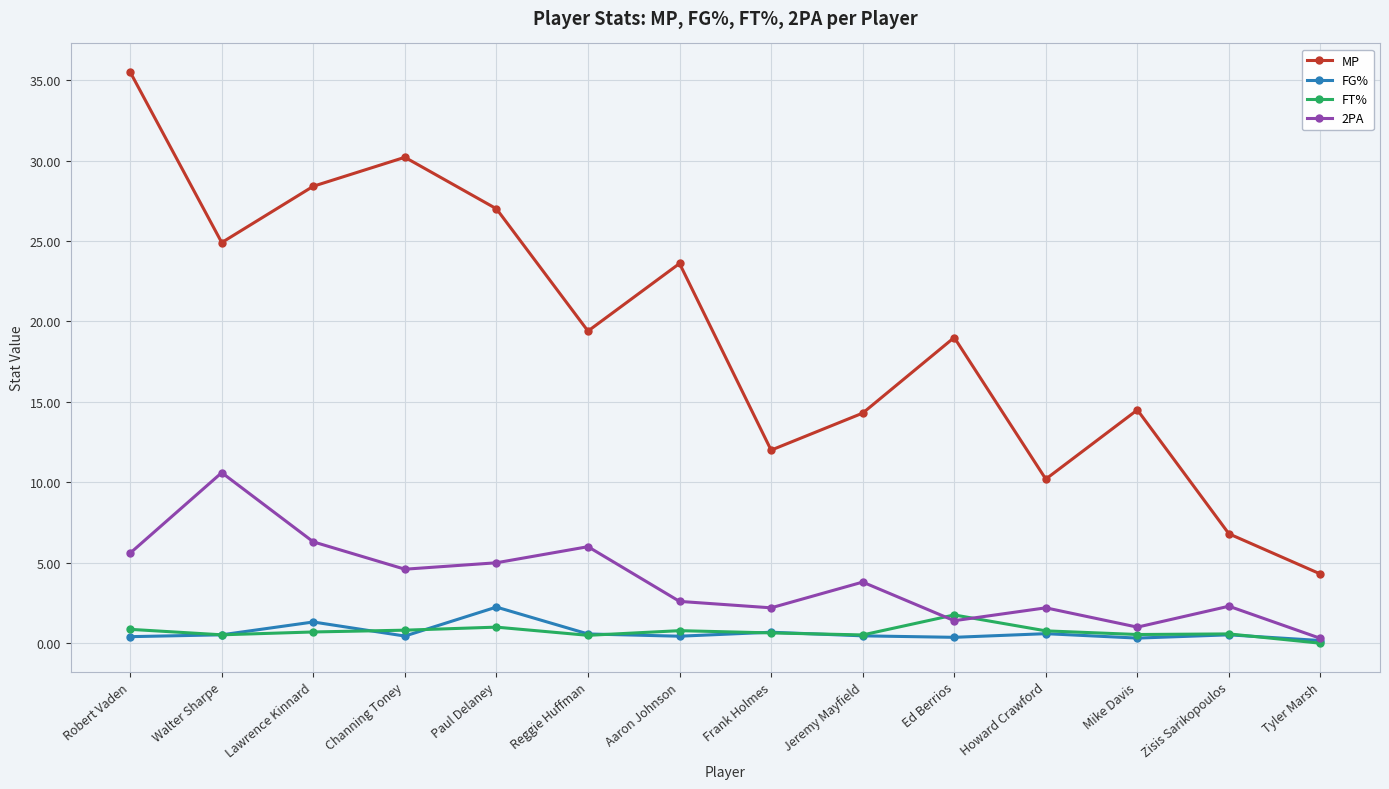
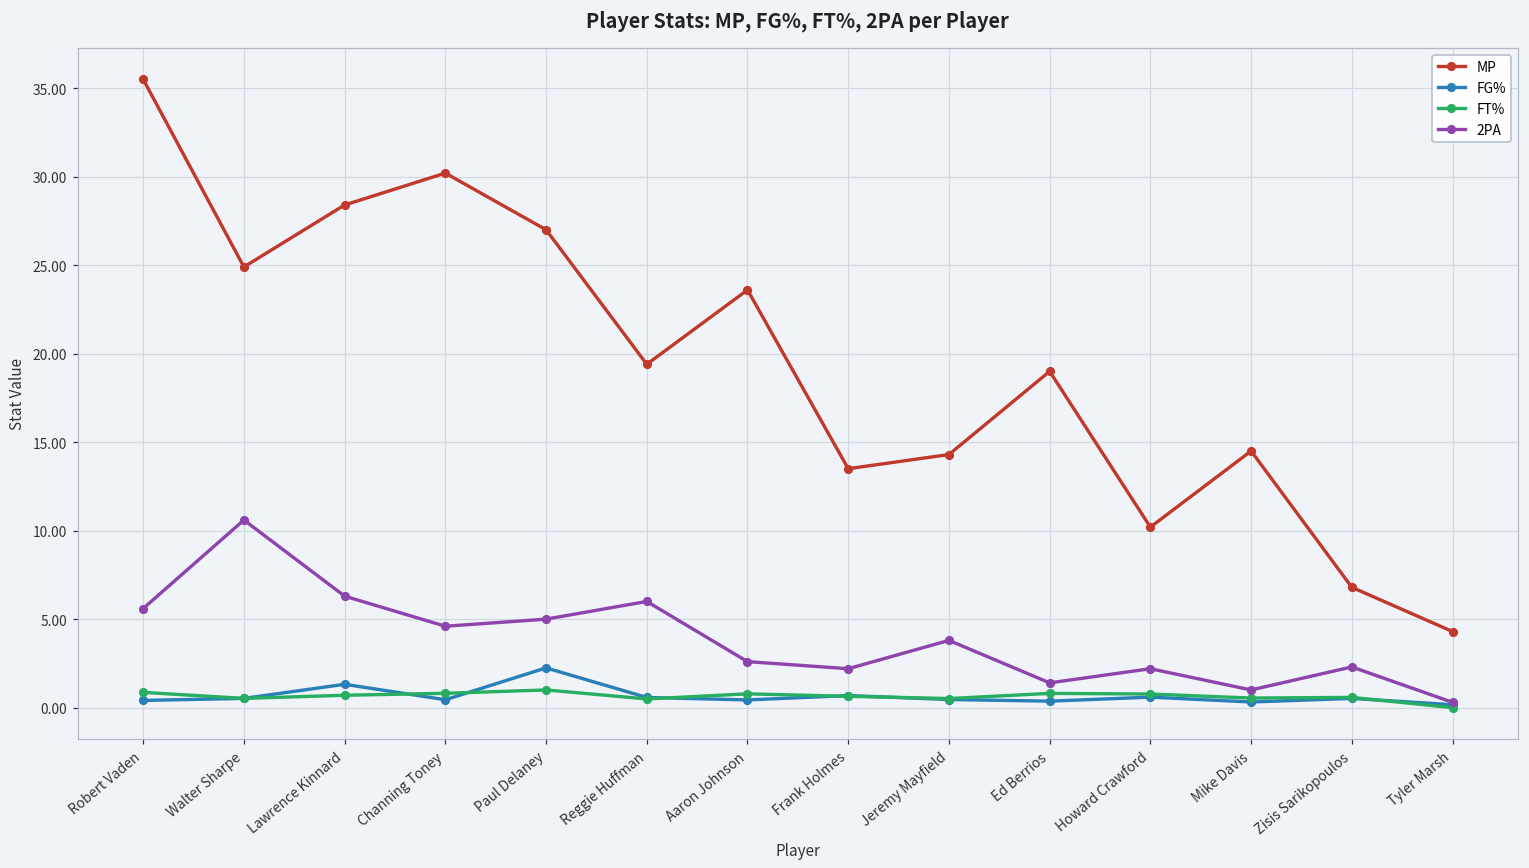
MP, Frank Holmes: 12.0 -> 13.5
FT%, Ed Berrios: 1.8 -> 0.8
